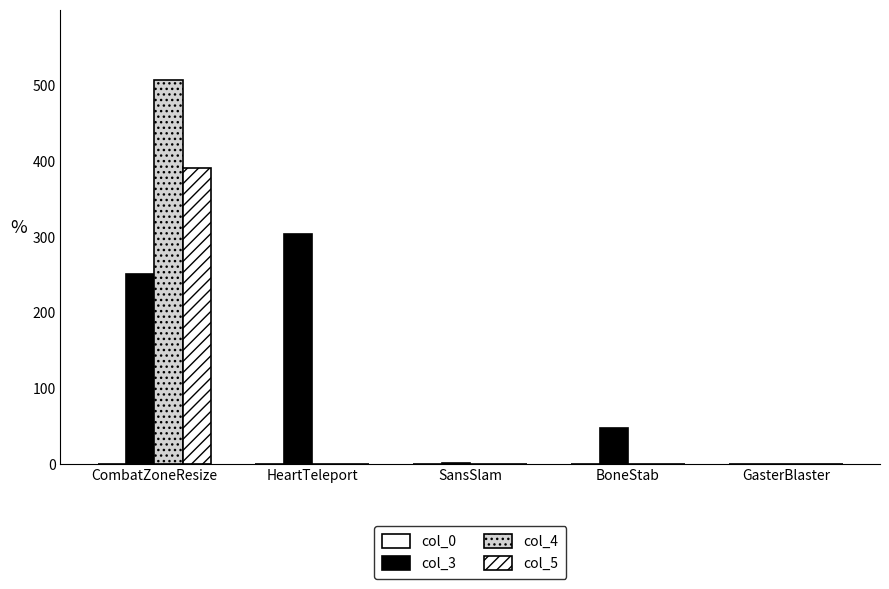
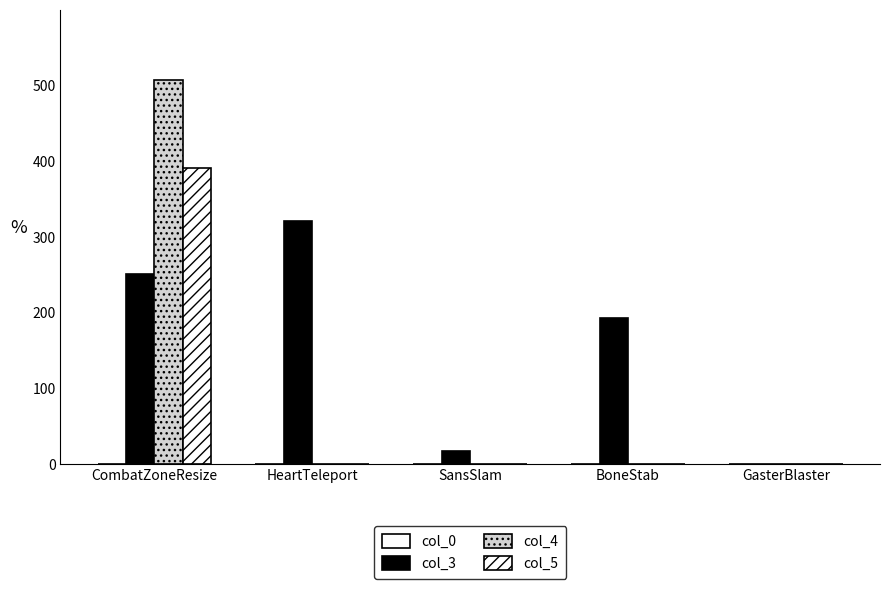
col_3, HeartTeleport: 300 -> 320
col_3, SansSlam: 0 -> 20
col_3, BoneStab: 50 -> 190
